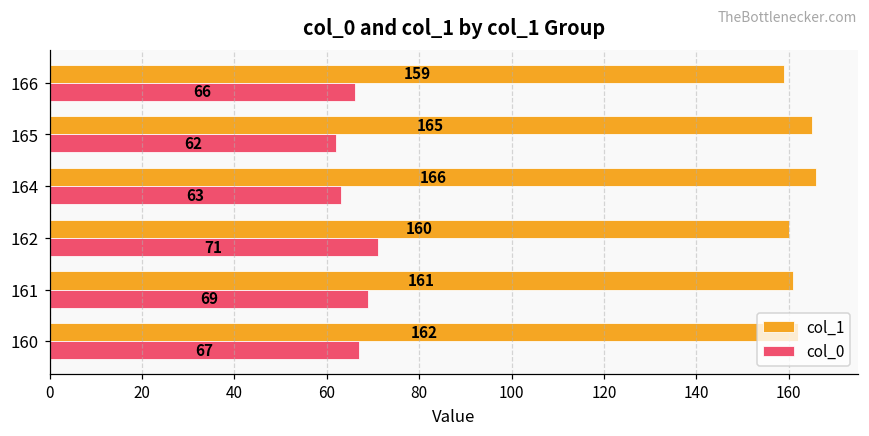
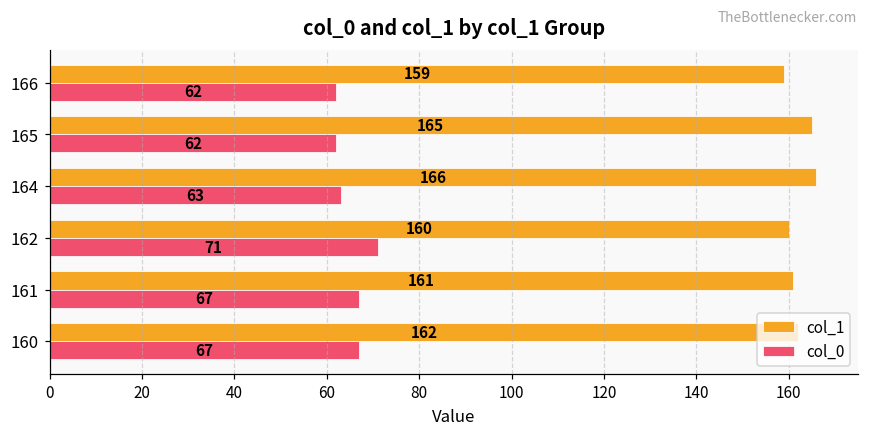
col_0, 166: 66 -> 62
col_0, 161: 69 -> 67
